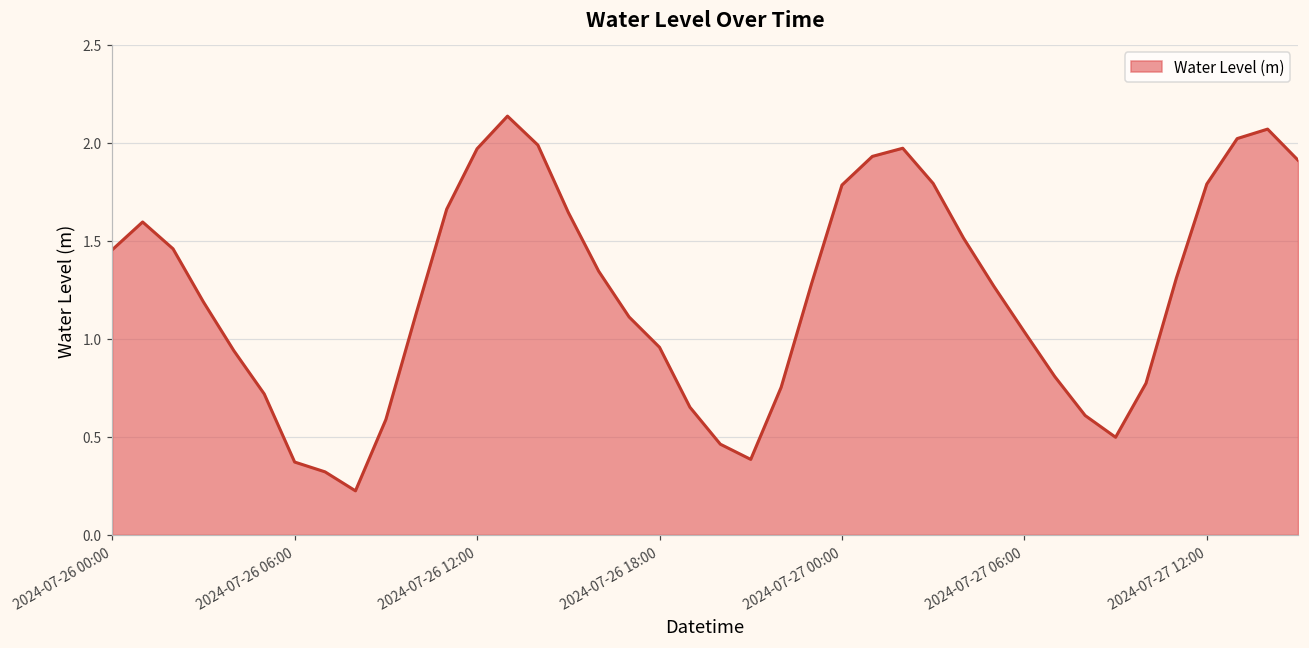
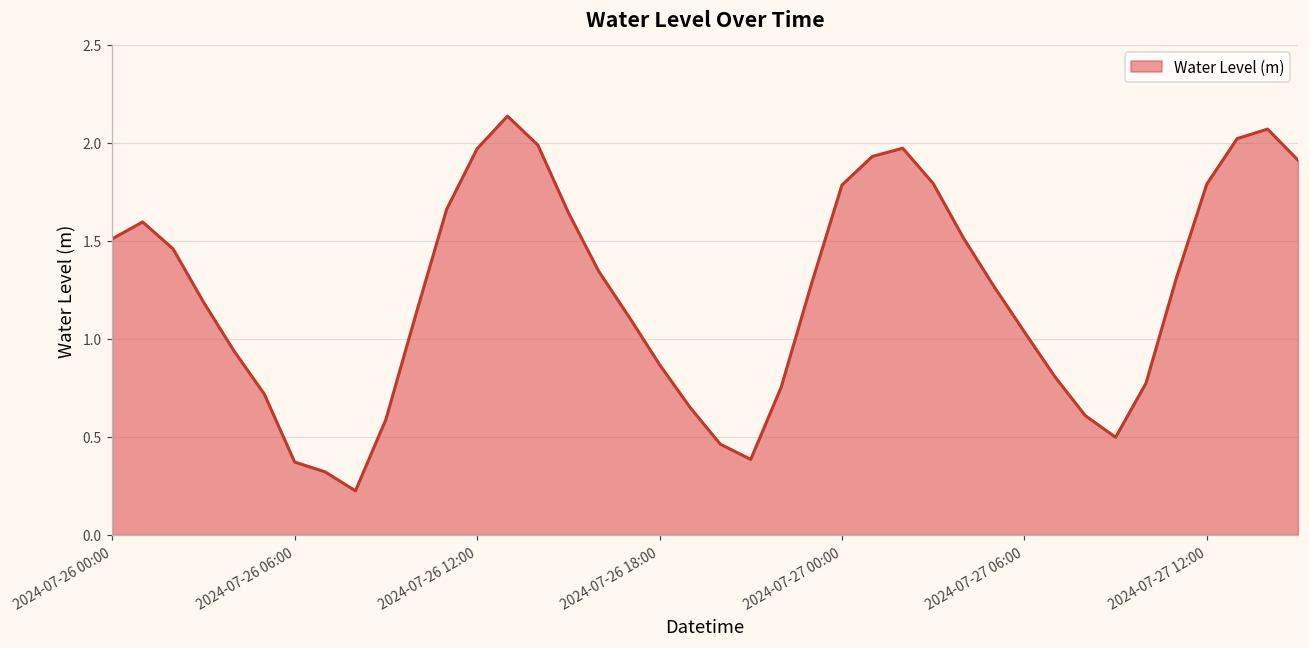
2024-07-26 00:00: 1.45 -> 1.51
2024-07-26 18:00: 0.96 -> 0.87
